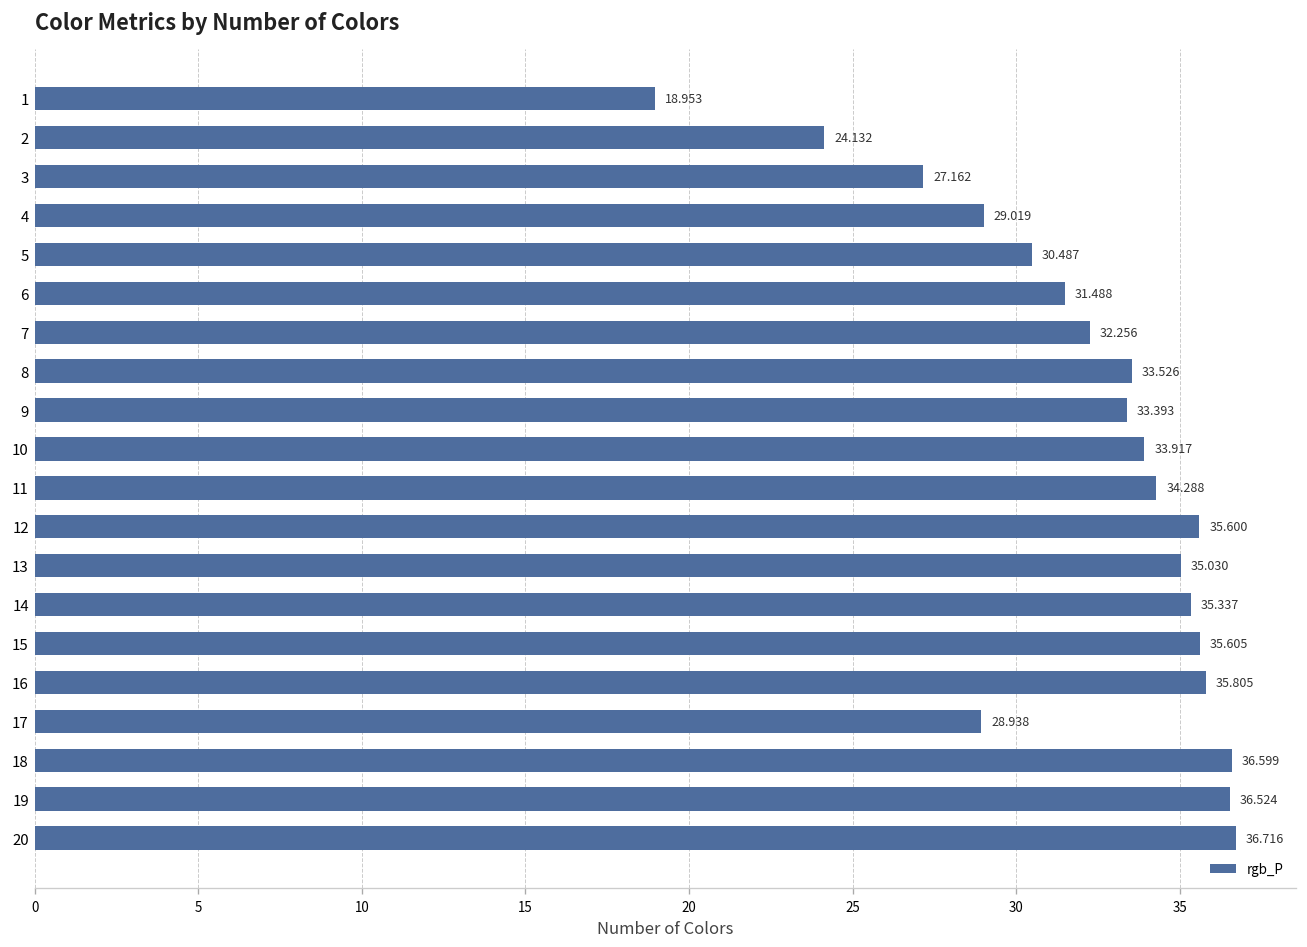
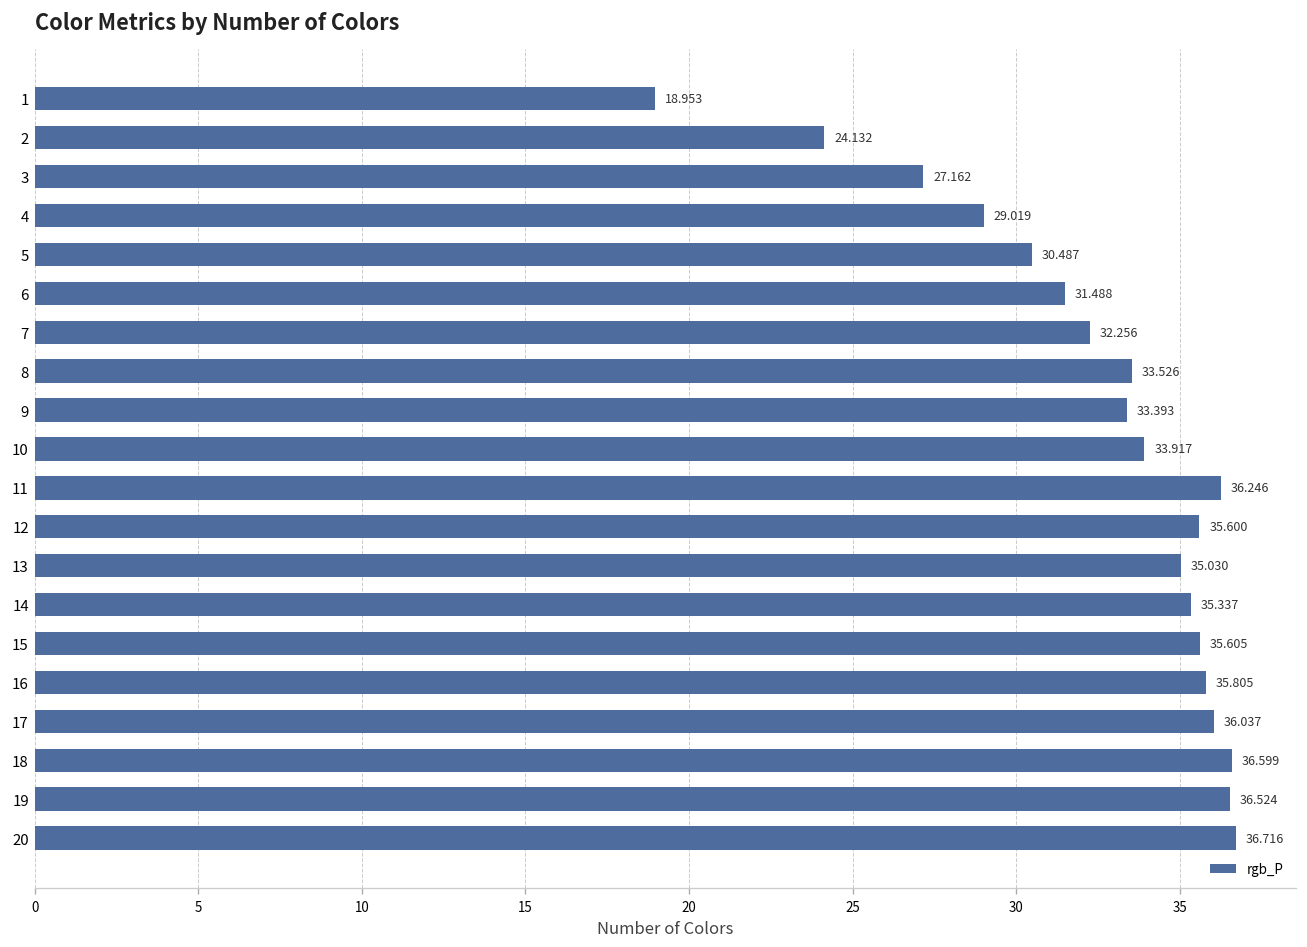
11: 34.288 -> 36.246
17: 28.938 -> 36.037
